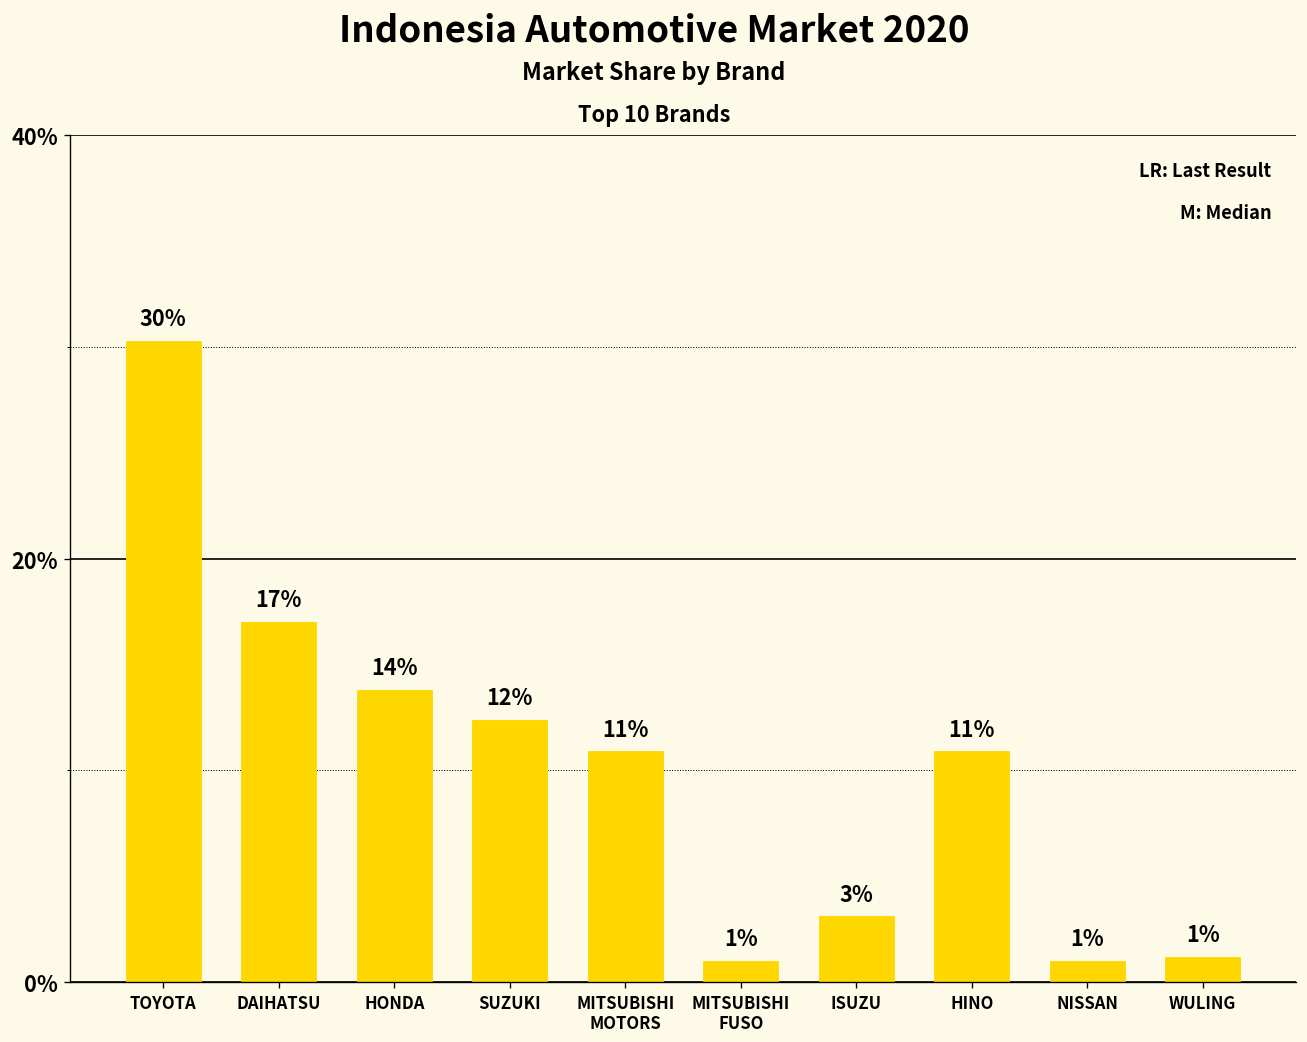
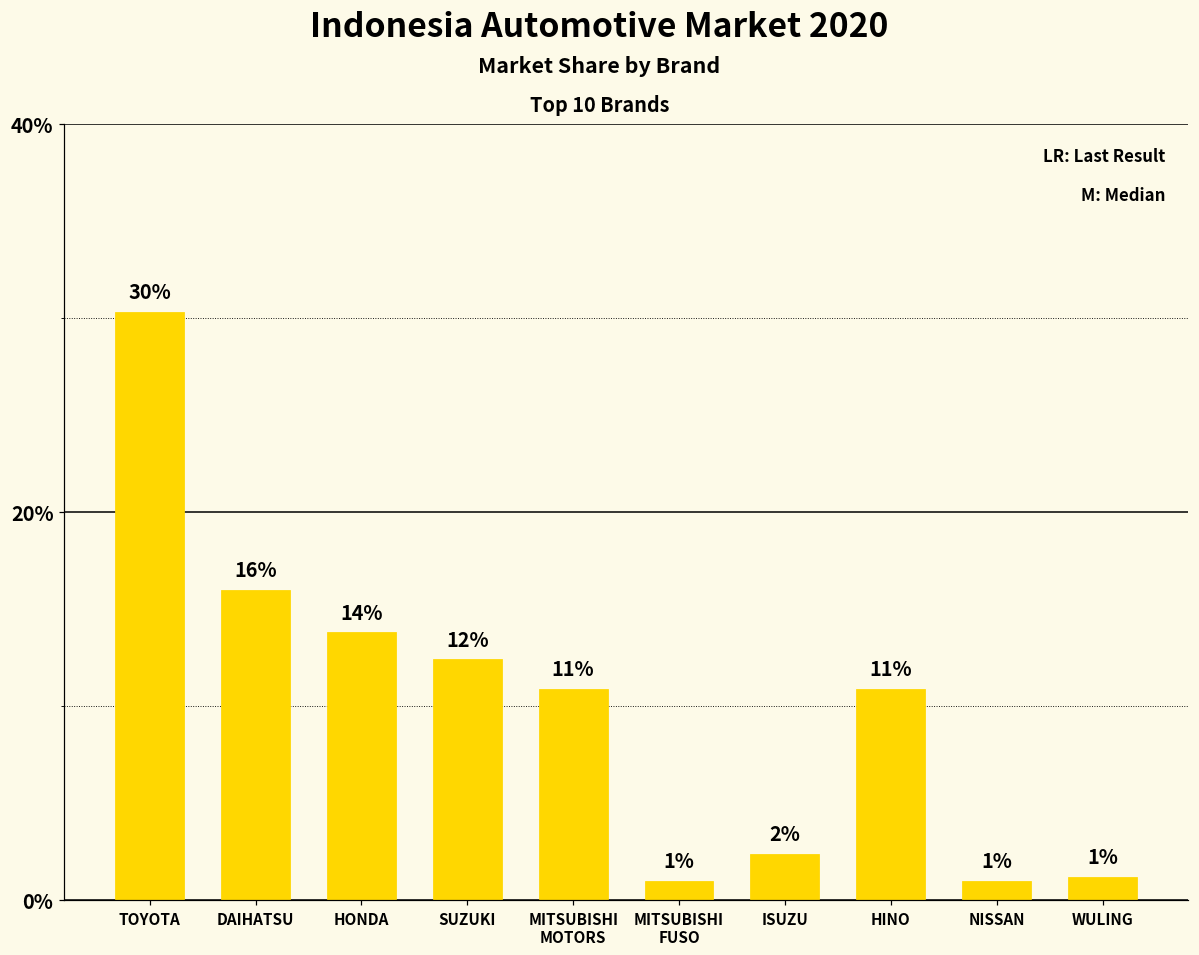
DAIHATSU: 17% -> 16%
ISUZU: 3% -> 2%
